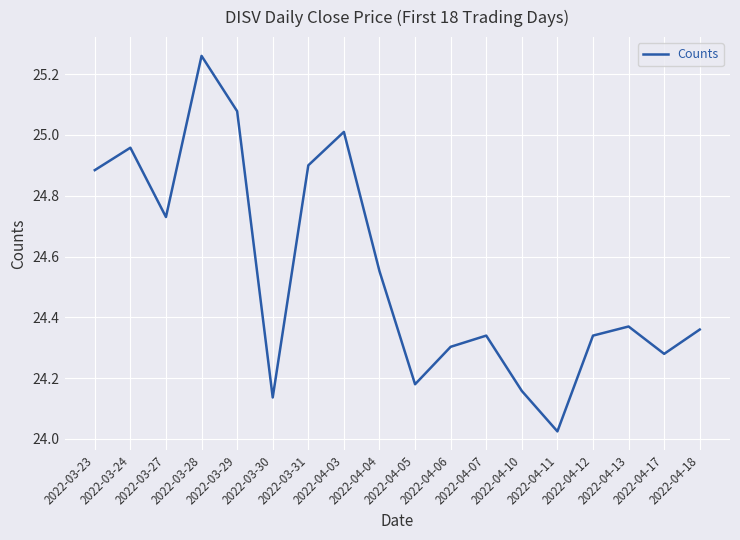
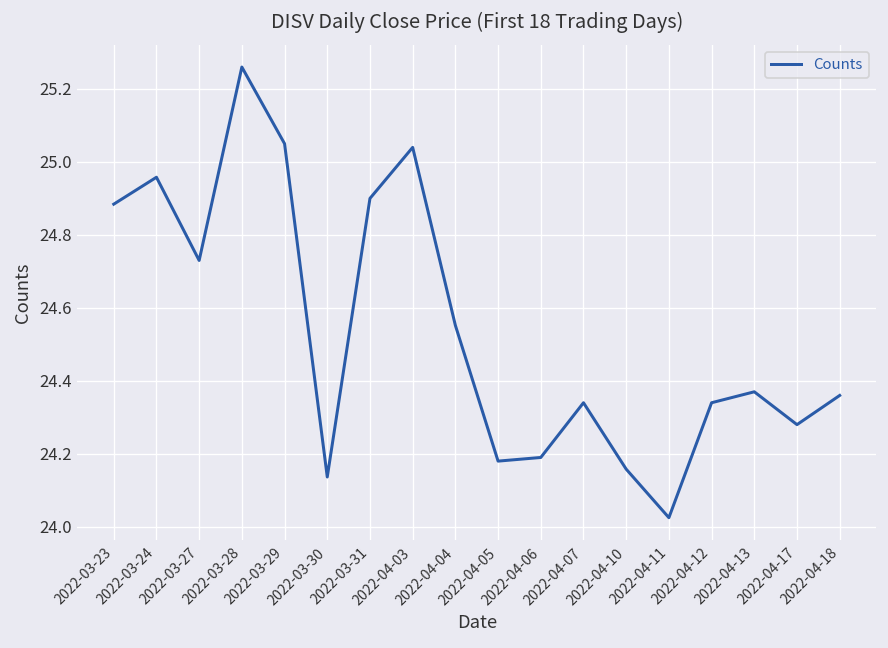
2022-03-29: 25.08 -> 25.05
2022-04-03: 25.01 -> 25.04
2022-04-06: 24.30 -> 24.19
